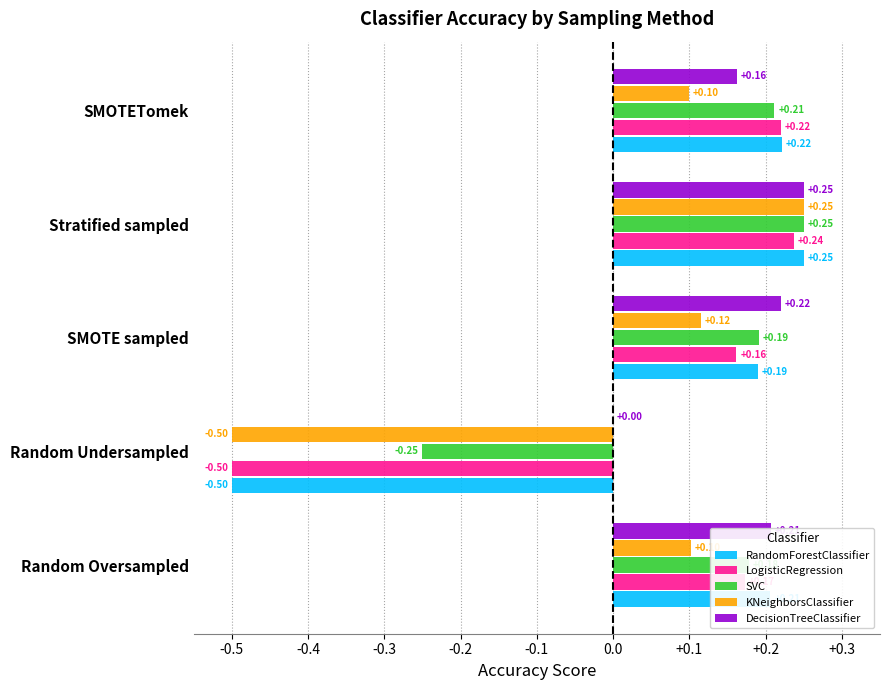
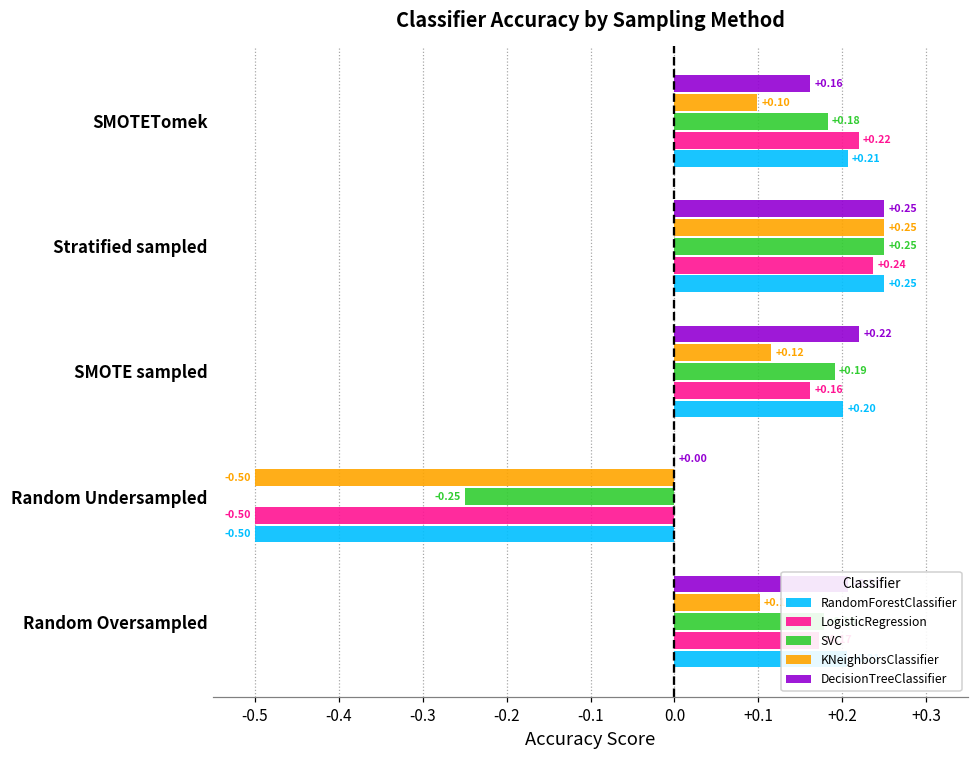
SVC, SMOTETomek: +0.21 -> +0.18
RandomForestClassifier, SMOTETomek: +0.22 -> +0.21
RandomForestClassifier, SMOTE sampled: +0.19 -> +0.20
